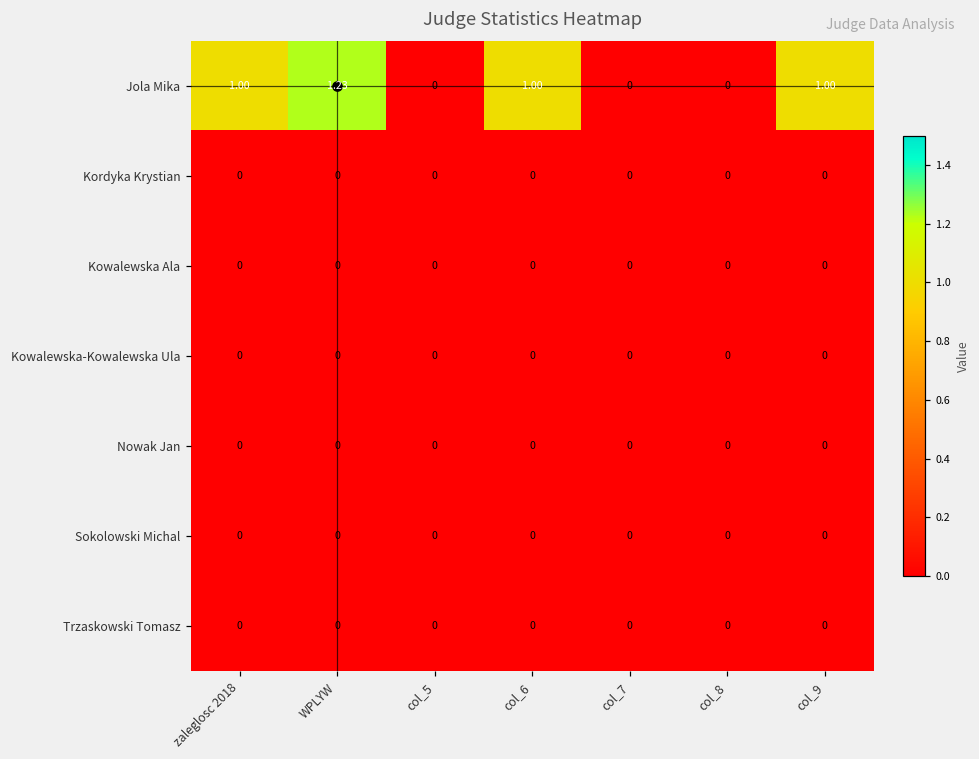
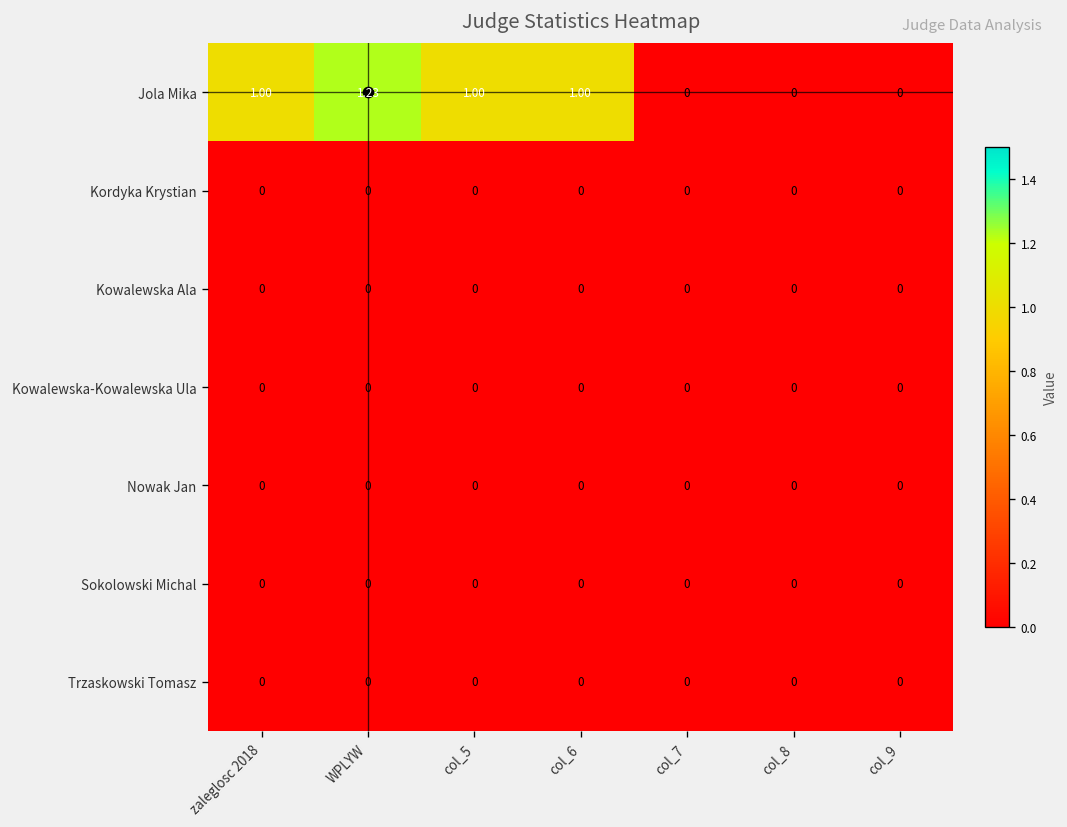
Jola Mika, col_5: 0 -> 1.00
Jola Mika, col_9: 1.00 -> 0
